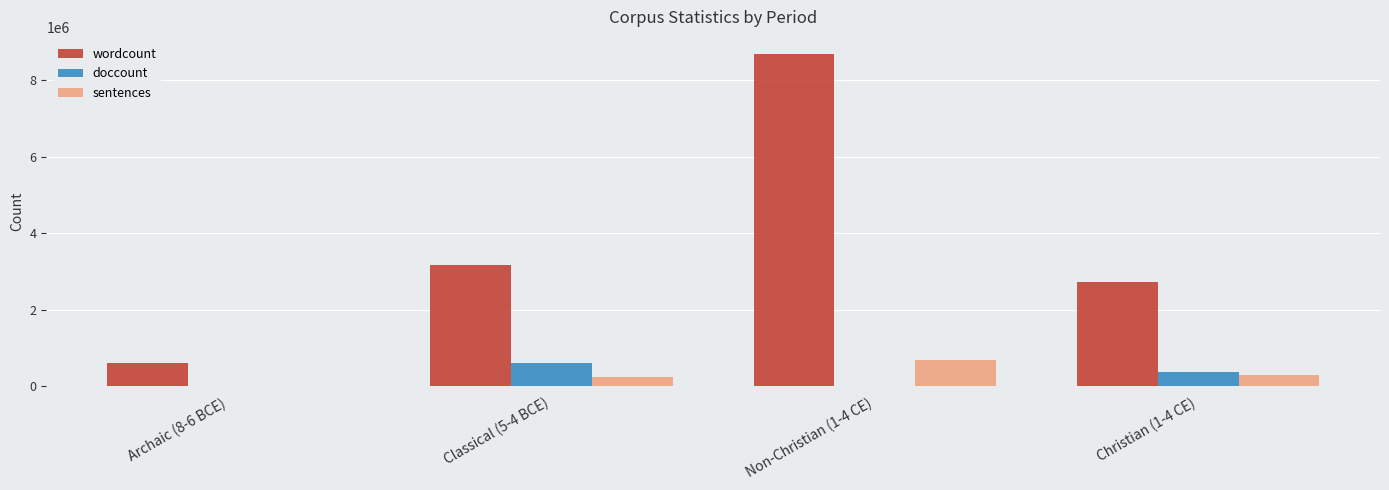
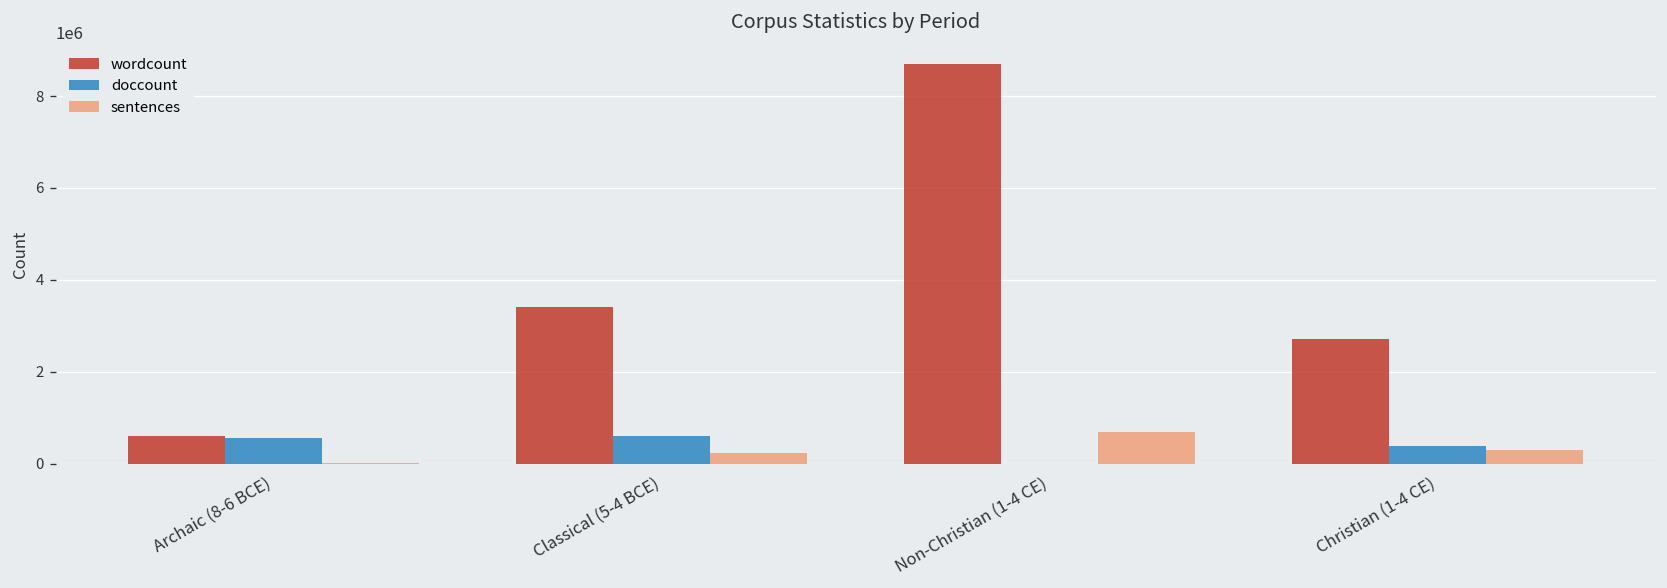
doccount, Archaic (8-6 BCE): 0 -> 600000
wordcount, Classical (5-4 BCE): 3200000 -> 3400000
